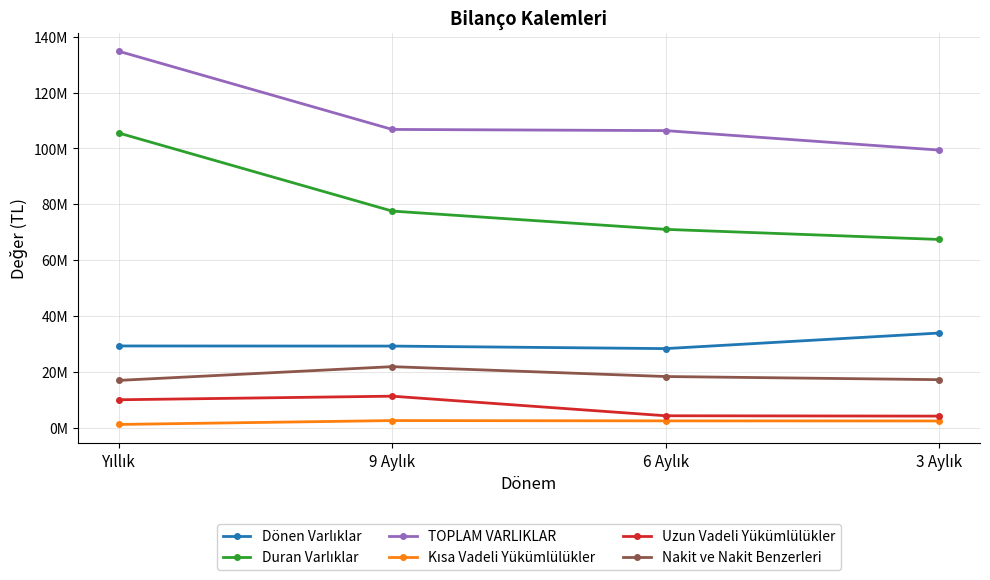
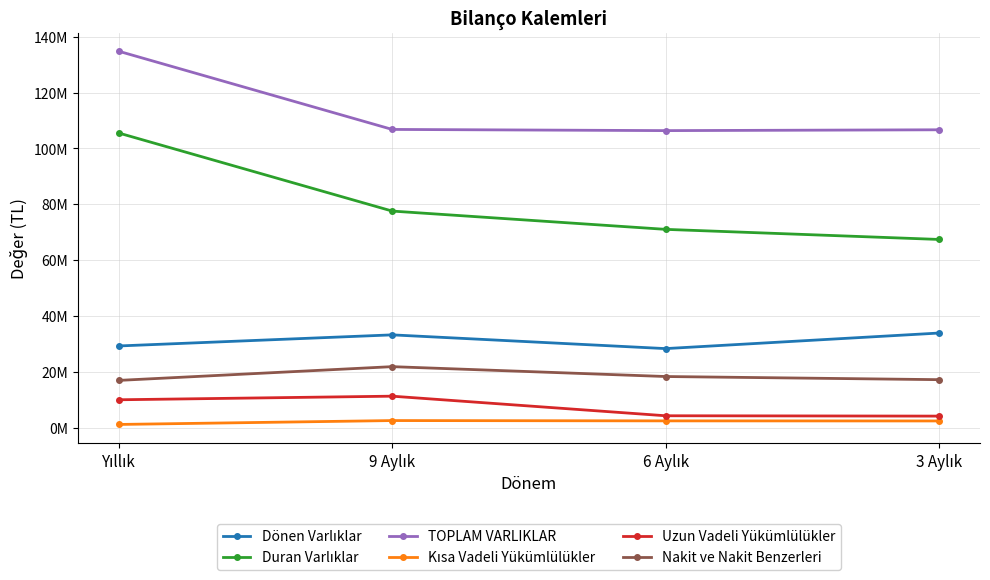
Dönen Varlıklar, 9 Aylık: 29000000 -> 33000000
TOPLAM VARLIKLAR, 3 Aylık: 99000000 -> 107000000
